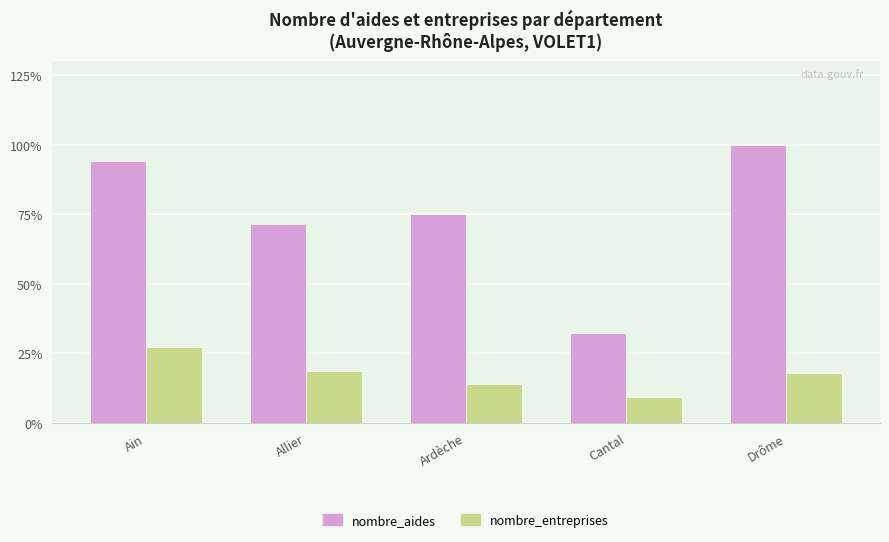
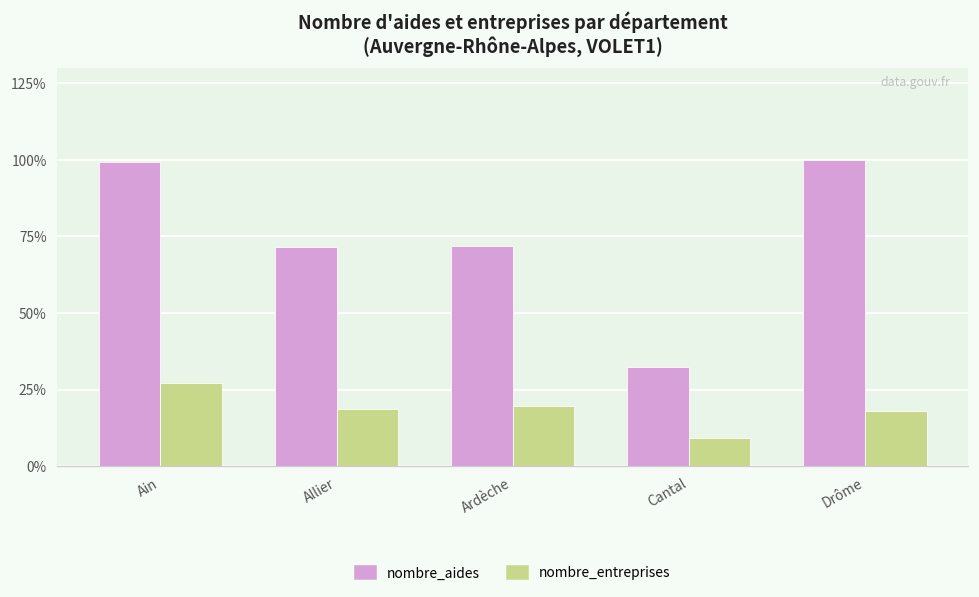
nombre_aides, Ain: 94% -> 99%
nombre_aides, Ardèche: 75% -> 72%
nombre_entreprises, Ardèche: 14% -> 20%
